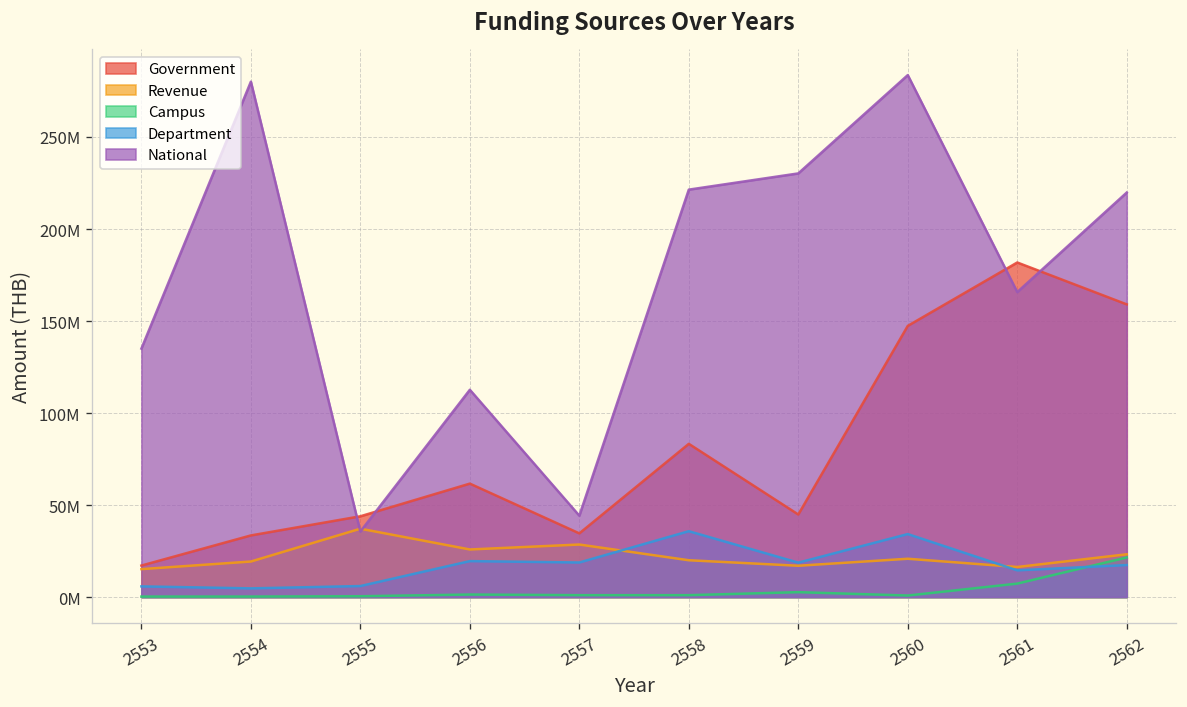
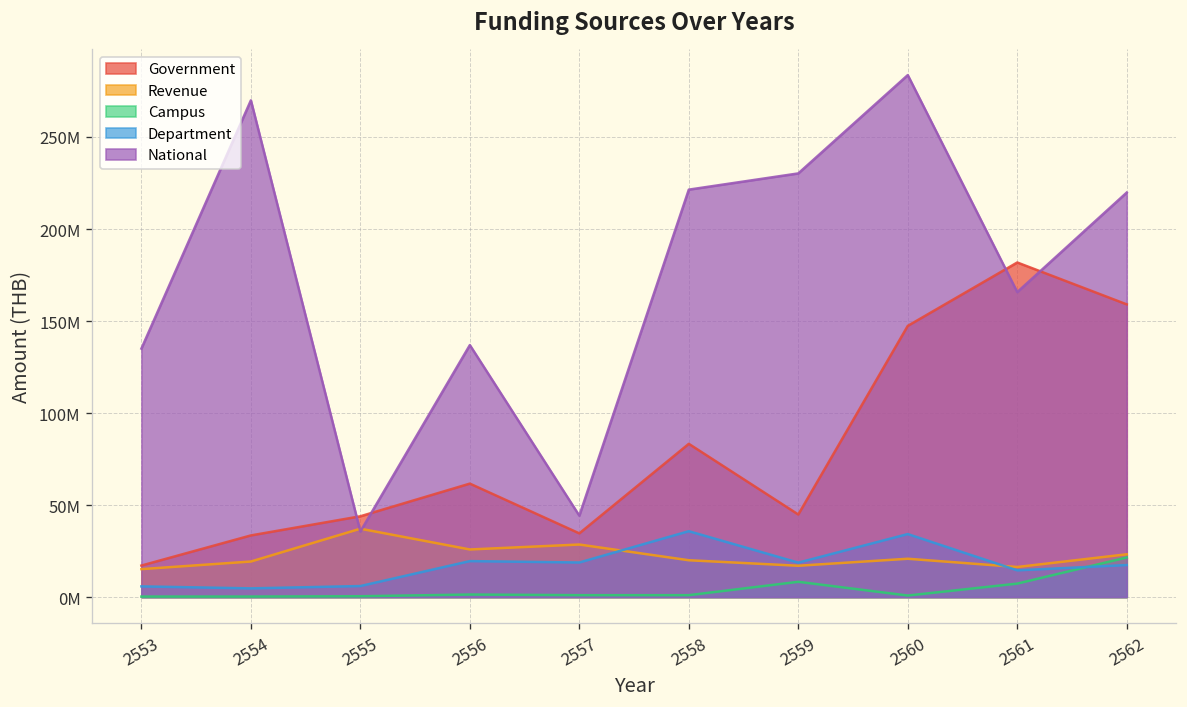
National, 2554: 280000000 -> 270000000
National, 2556: 113000000 -> 137000000
Campus, 2559: 3000000 -> 8000000
